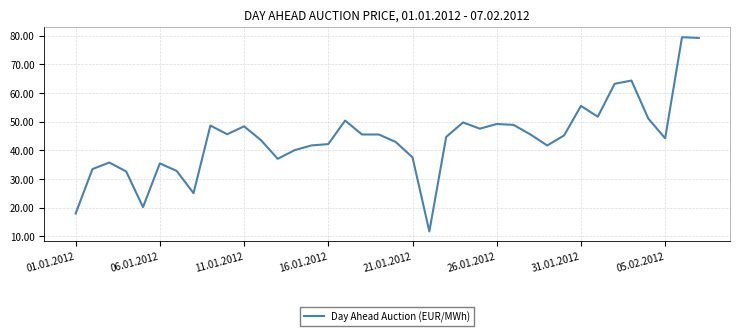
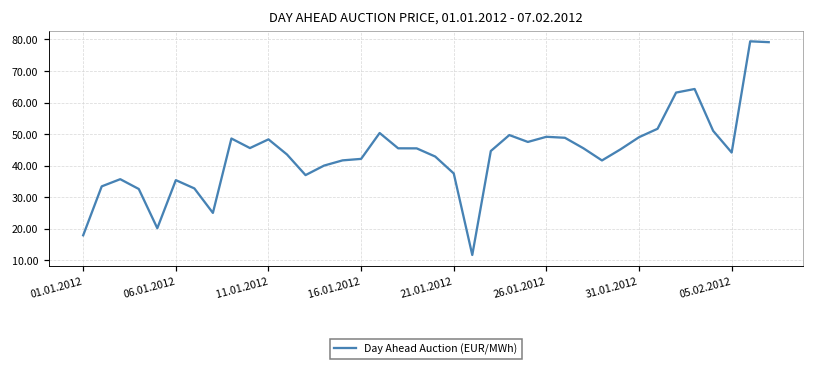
31.01.2012: 55 -> 49
